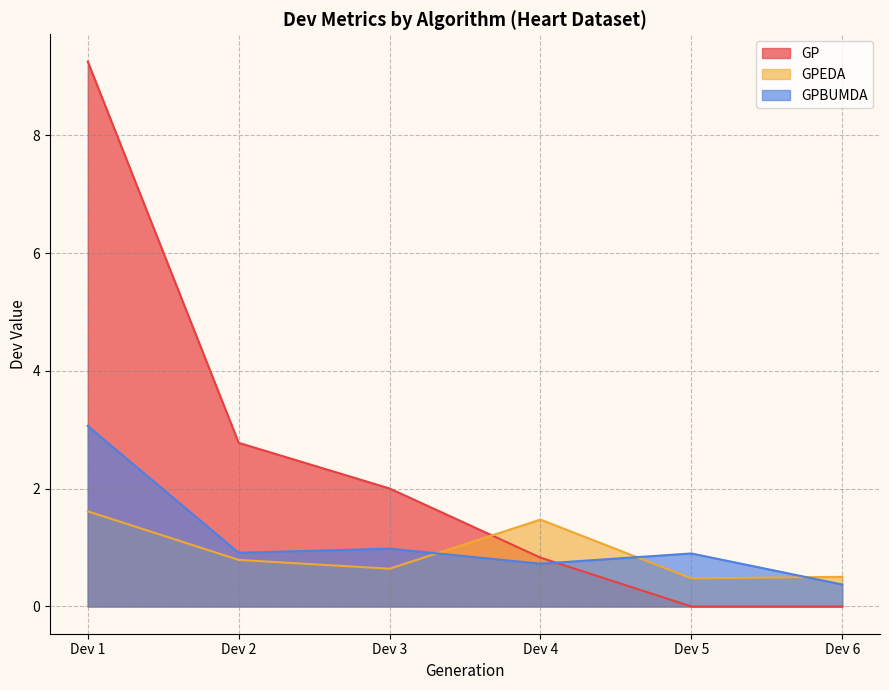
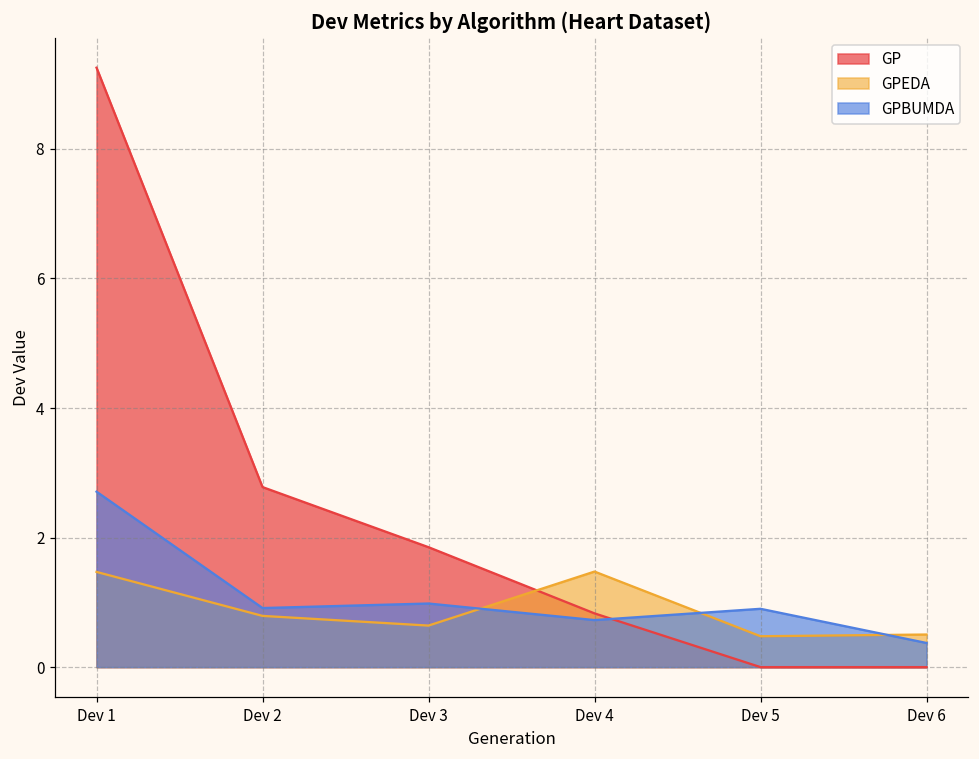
GPEDA, Dev 1: 1.6 -> 1.5
GPBUMDA, Dev 1: 3.1 -> 2.7
GP, Dev 3: 2.0 -> 1.9
